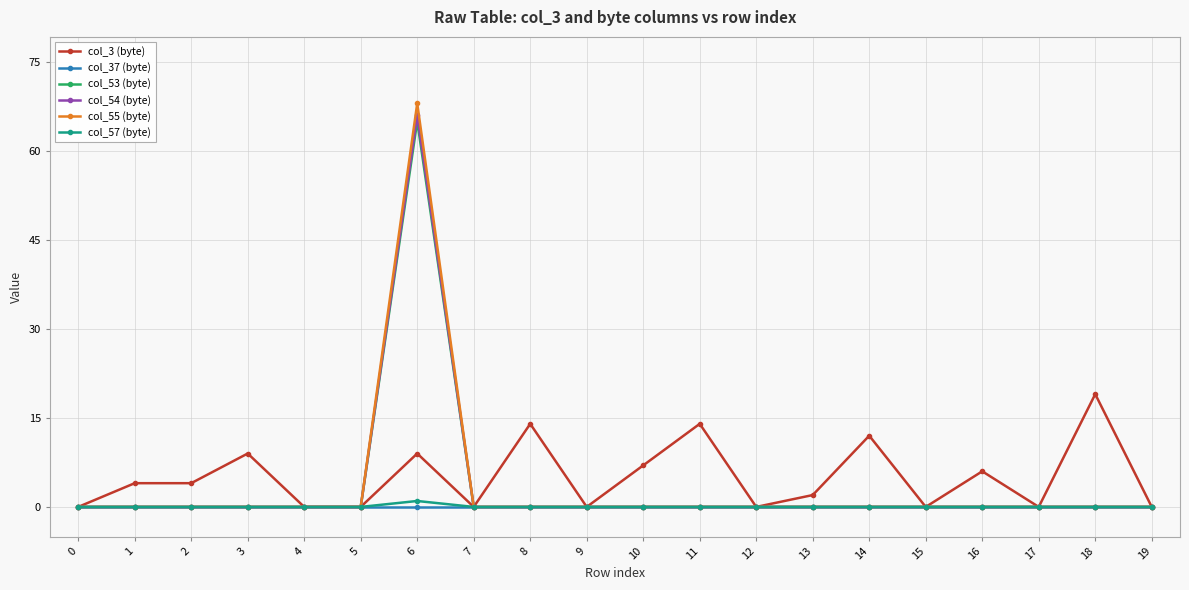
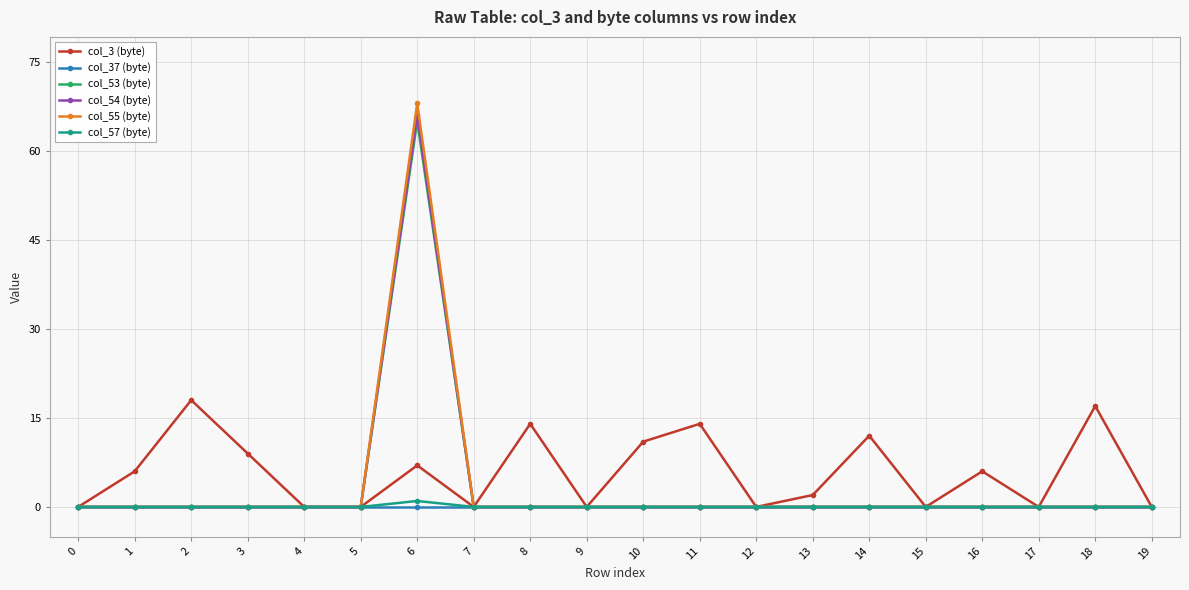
col_3 (byte), 1: 4 -> 6
col_3 (byte), 2: 4 -> 18
col_3 (byte), 6: 9 -> 7
col_3 (byte), 10: 7 -> 11
col_3 (byte), 18: 19 -> 17
